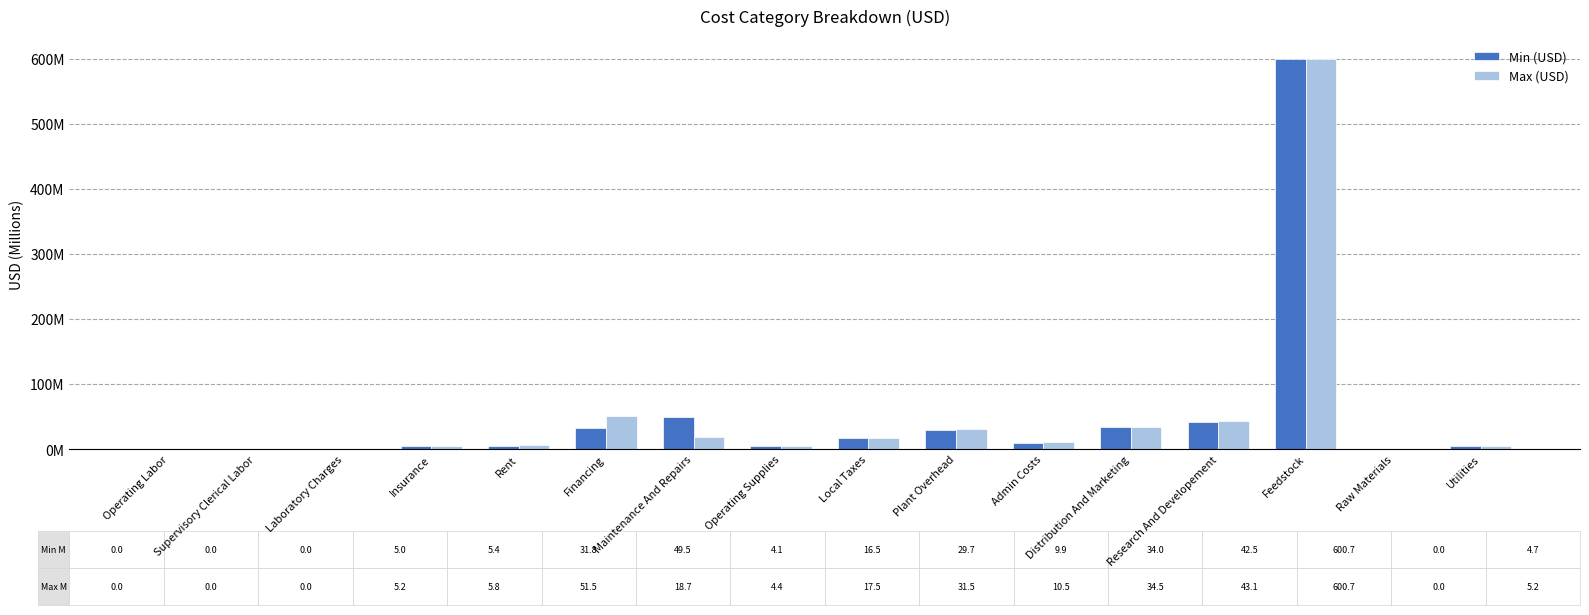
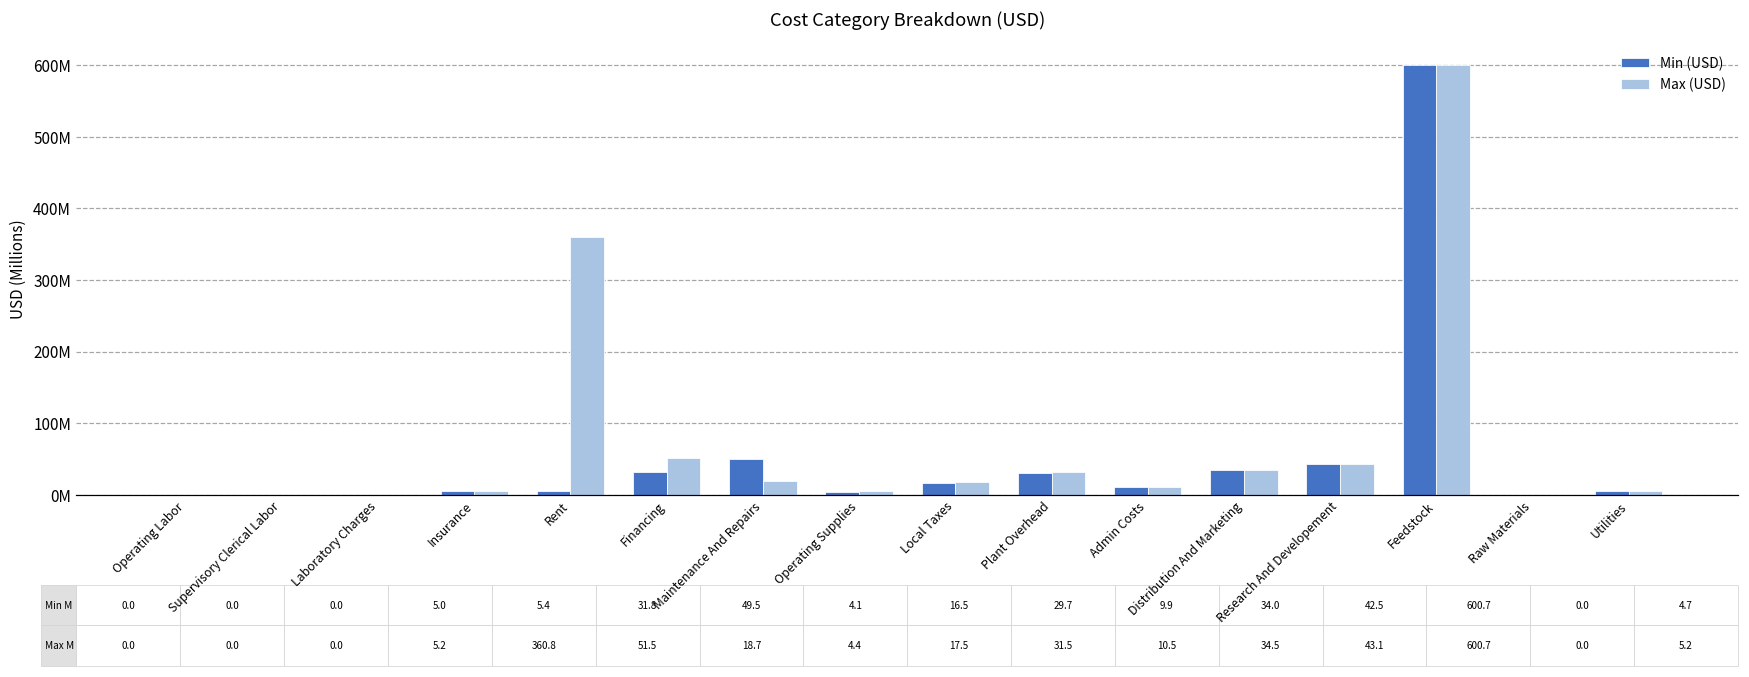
Max (USD), Rent: 5.8 -> 360.8
